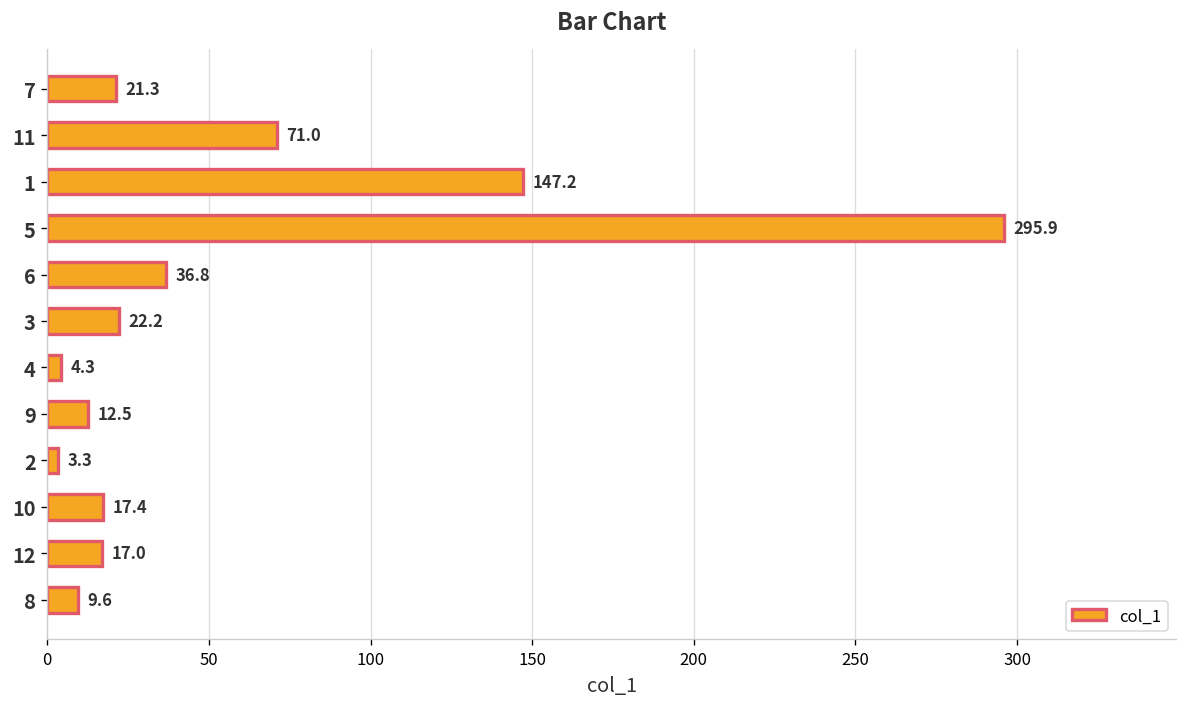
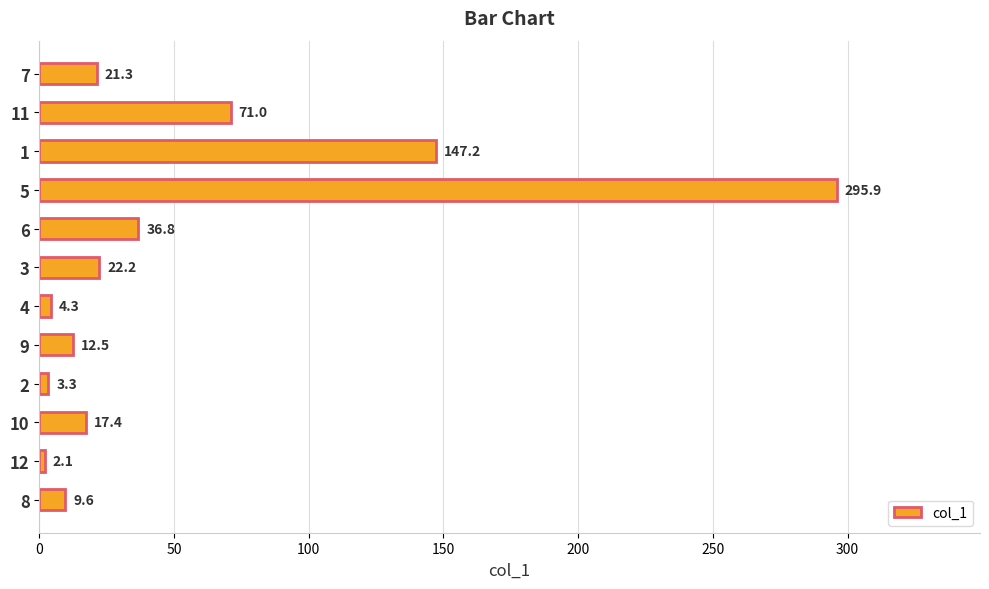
12: 17.0 -> 2.1
